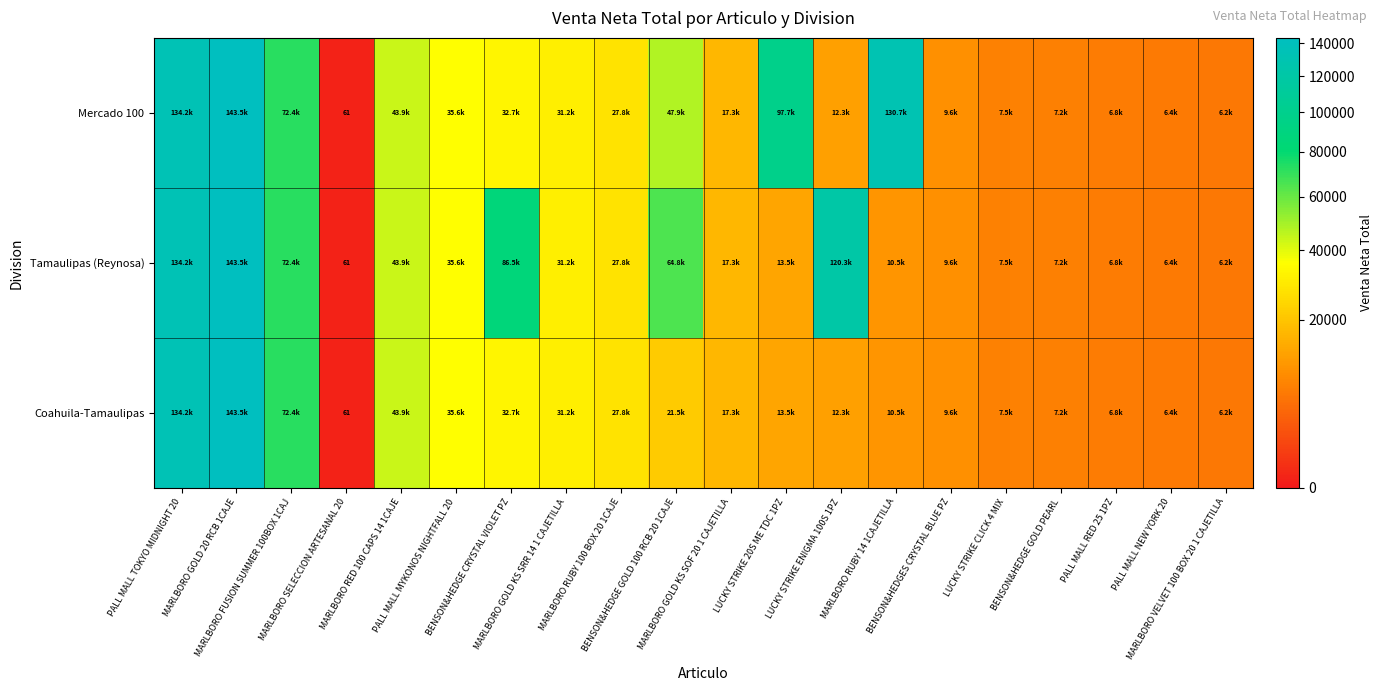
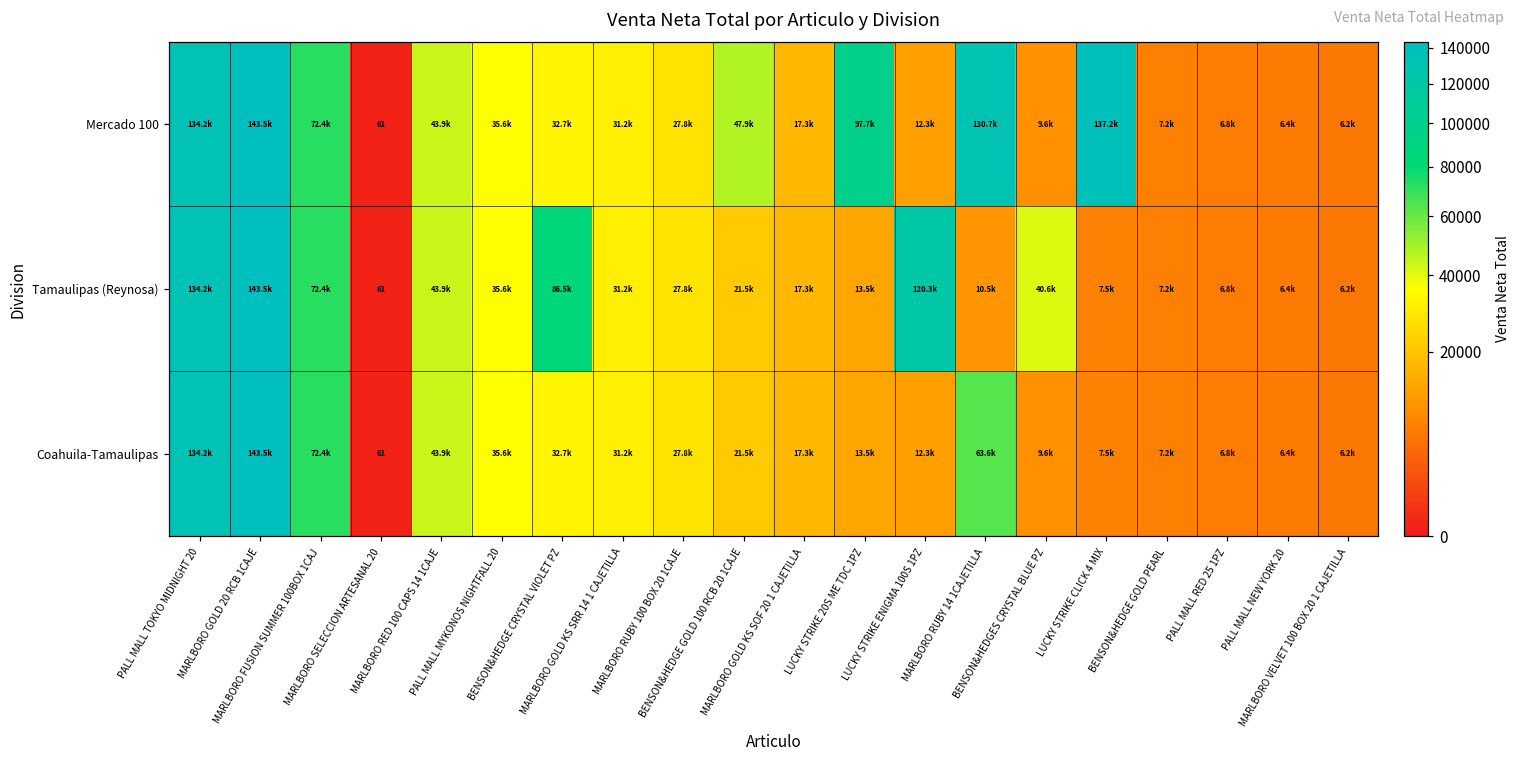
Mercado 100, LUCKY STRIKE CLICK 4 MIX: 7.5k -> 137.2k
Tamaulipas (Reynosa), BENSON&HEDGE GOLD 100 RCB 20 1CAJE: 64.8k -> 21.5k
Tamaulipas (Reynosa), BENSON&HEDGES CRYSTAL BLUE PZ: 9.6k -> 40.6k
Coahuila-Tamaulipas, MARLBORO RUBY 14 1CAJETILLA: 10.5k -> 63.6k
